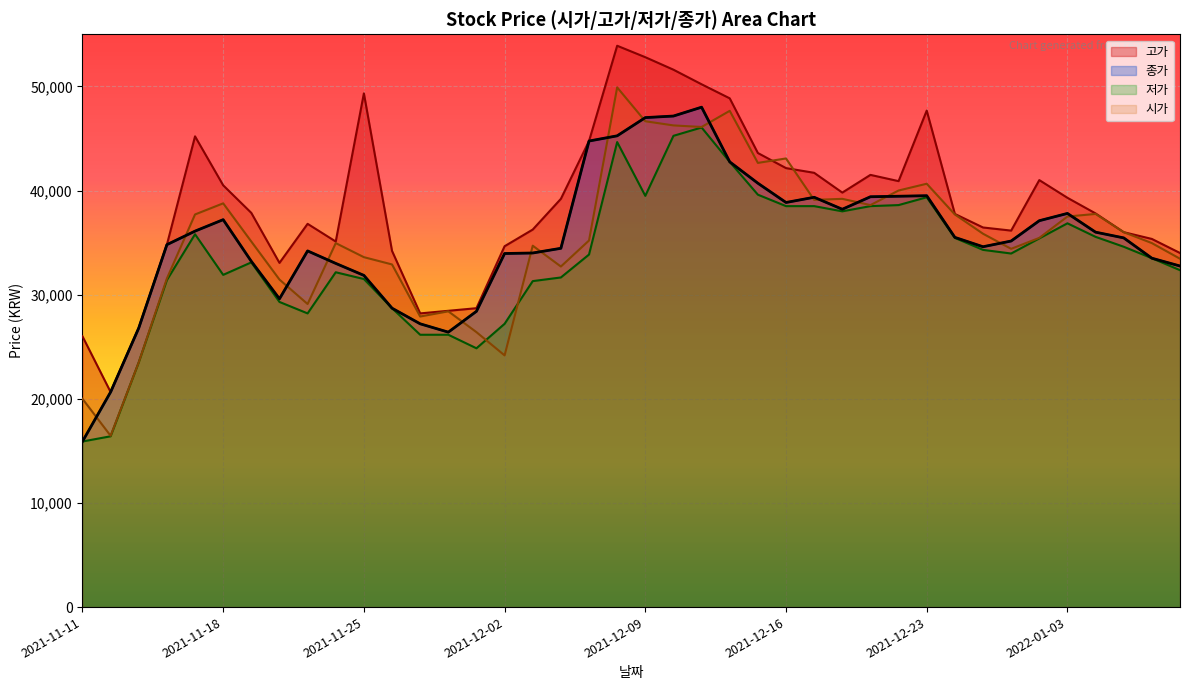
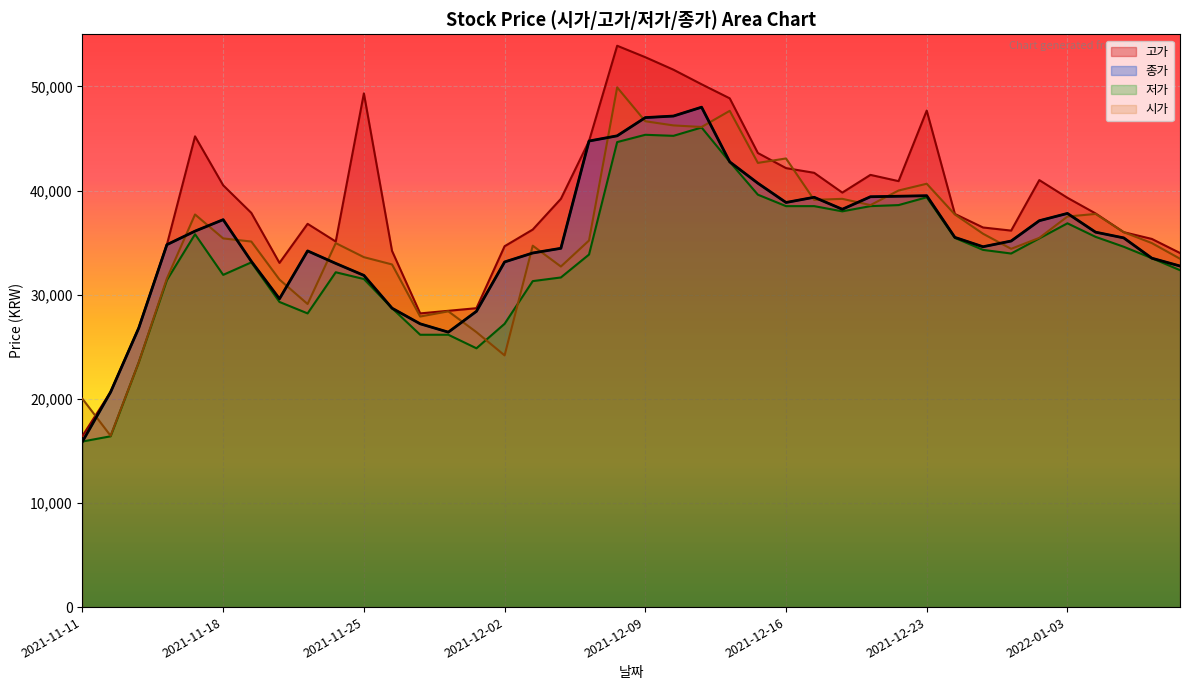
고가, 2021-11-11: 26,000 -> 16,400
시가, 2021-11-18: 38,800 -> 35,400
종가, 2021-12-02: 34,000 -> 33,100
저가, 2021-12-09: 39,500 -> 45,400
